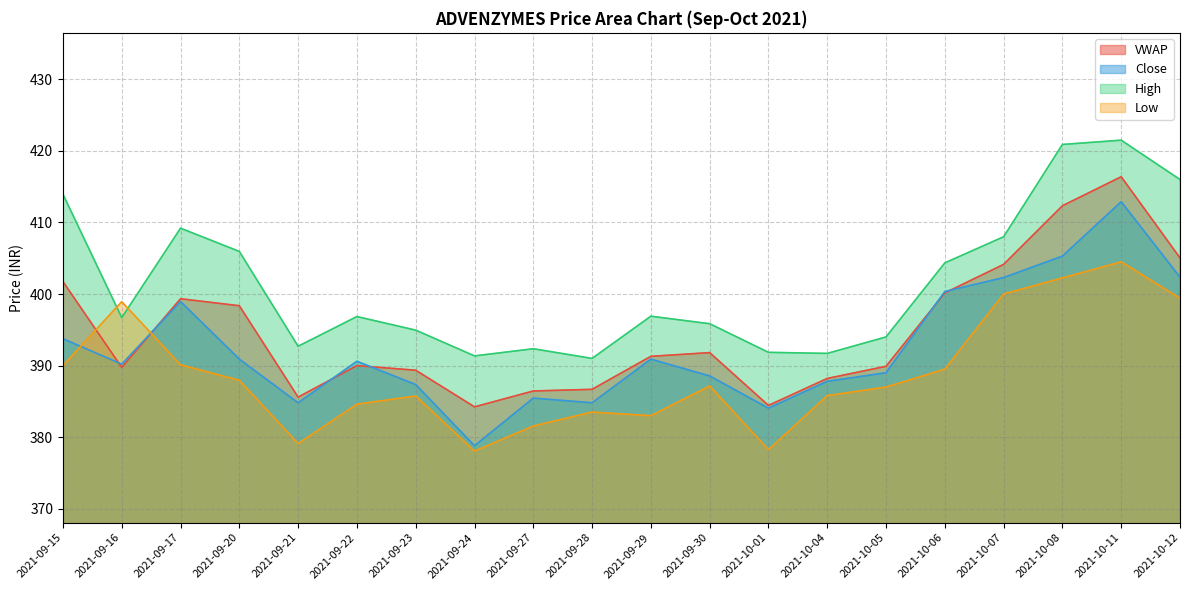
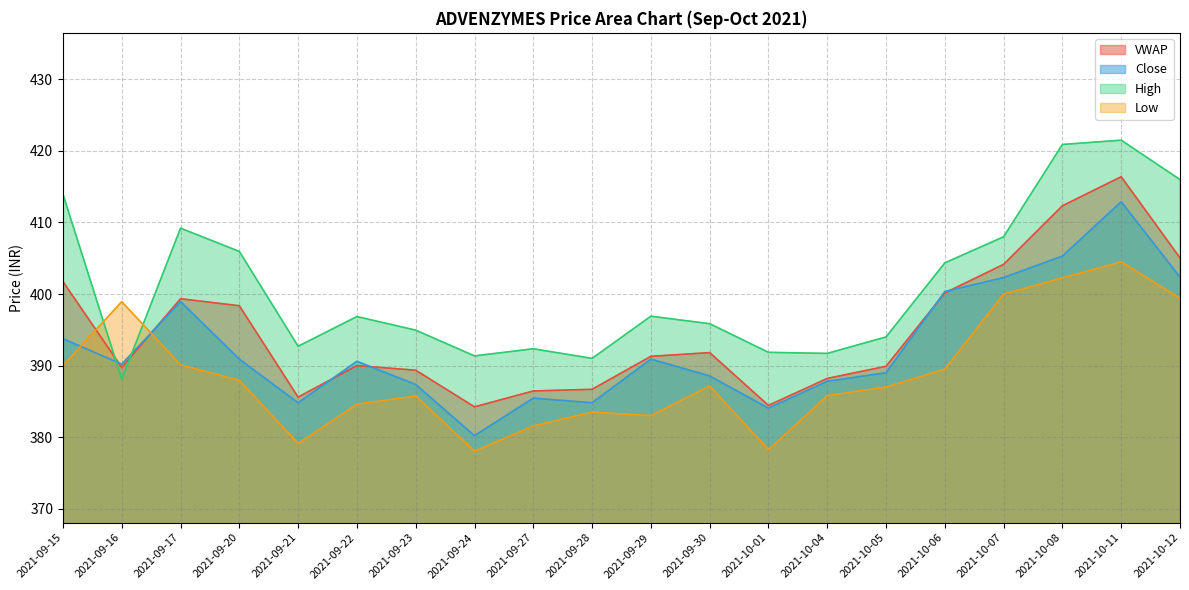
High, 2021-09-16: 397 -> 388
Close, 2021-09-24: 379 -> 380
